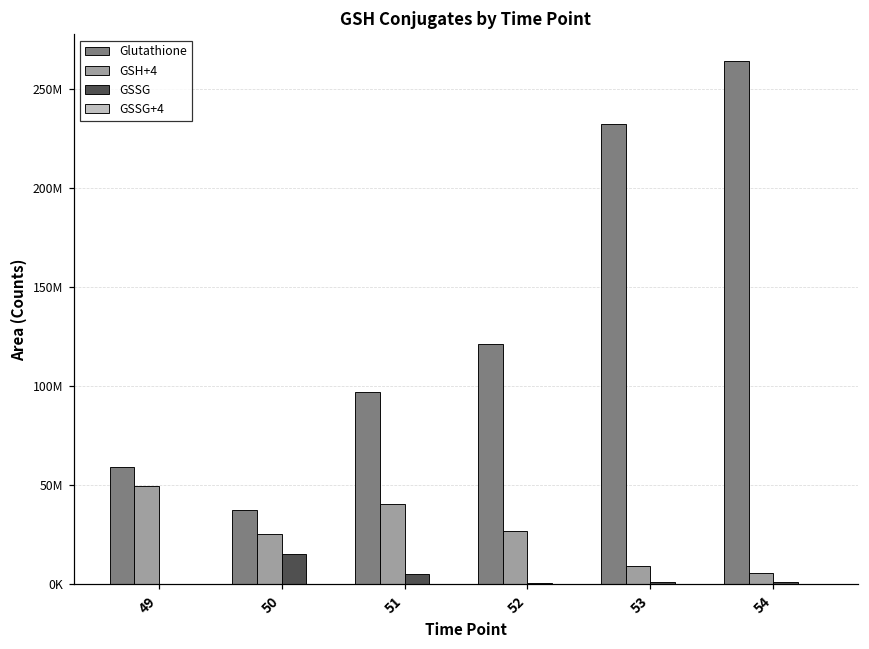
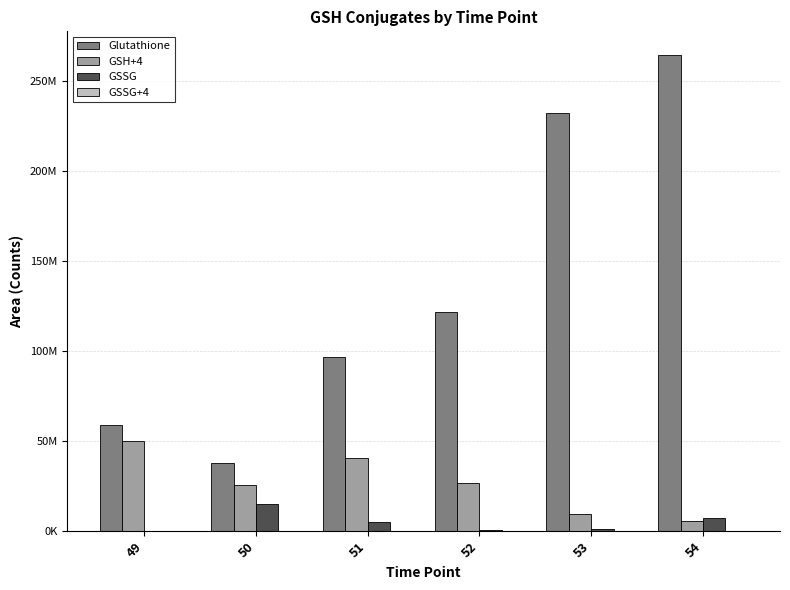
GSSG, 54: 1000000 -> 7000000
